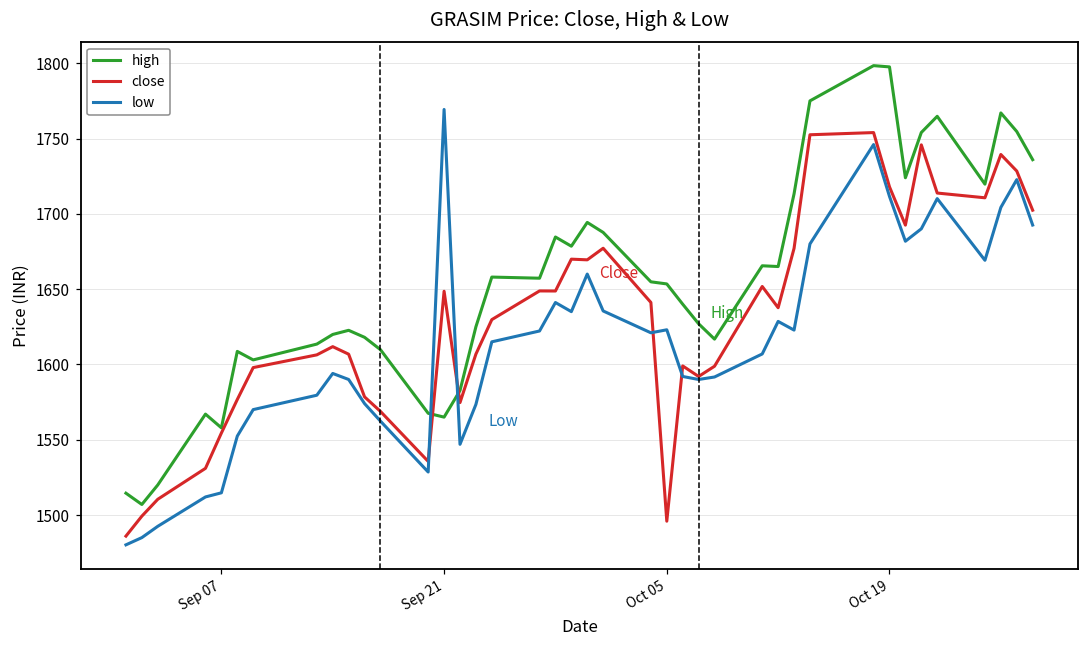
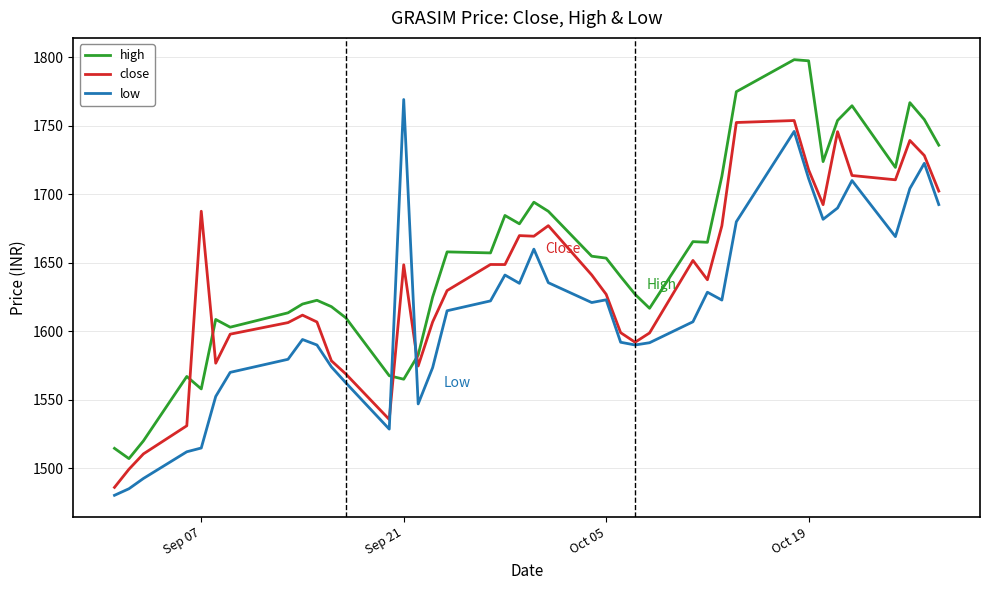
close, Sep 07: 1554 -> 1688
close, Oct 05: 1496 -> 1627
